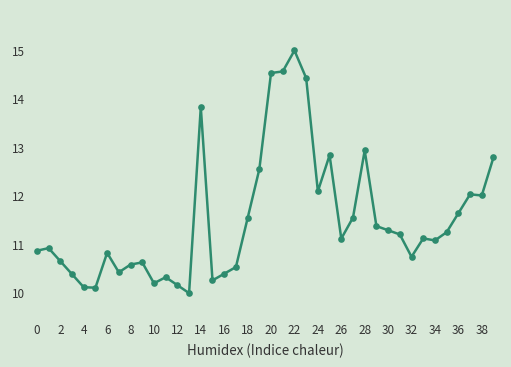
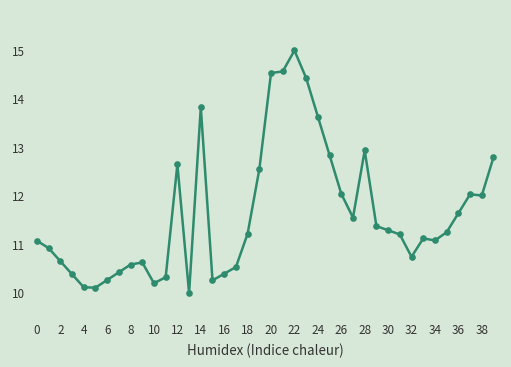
0: 10.9 -> 11.1
6: 10.8 -> 10.3
12: 10.2 -> 12.7
18: 11.5 -> 11.2
24: 12.1 -> 13.6
26: 11.1 -> 12.0
